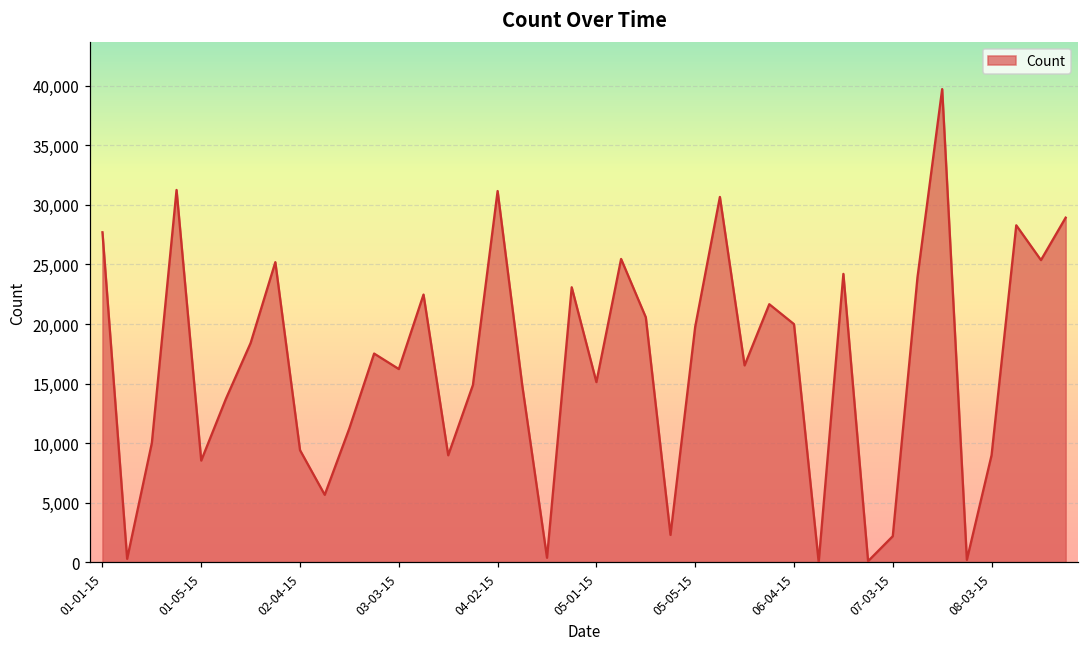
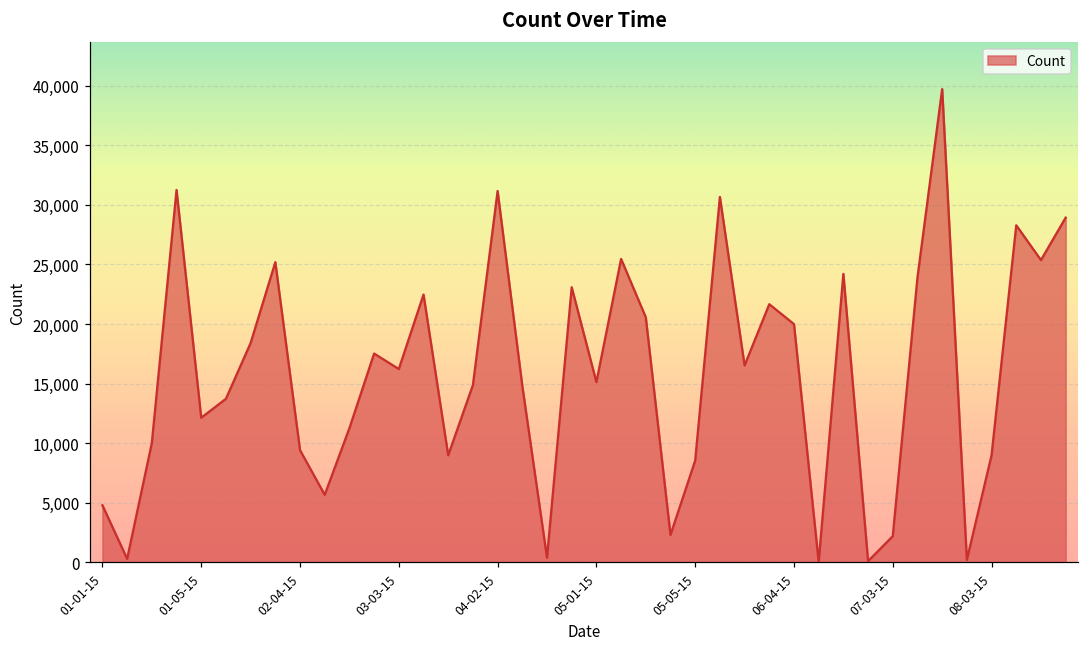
01-01-15: 27,700 -> 4,800
01-05-15: 8,500 -> 12,100
05-05-15: 19,800 -> 8,500
